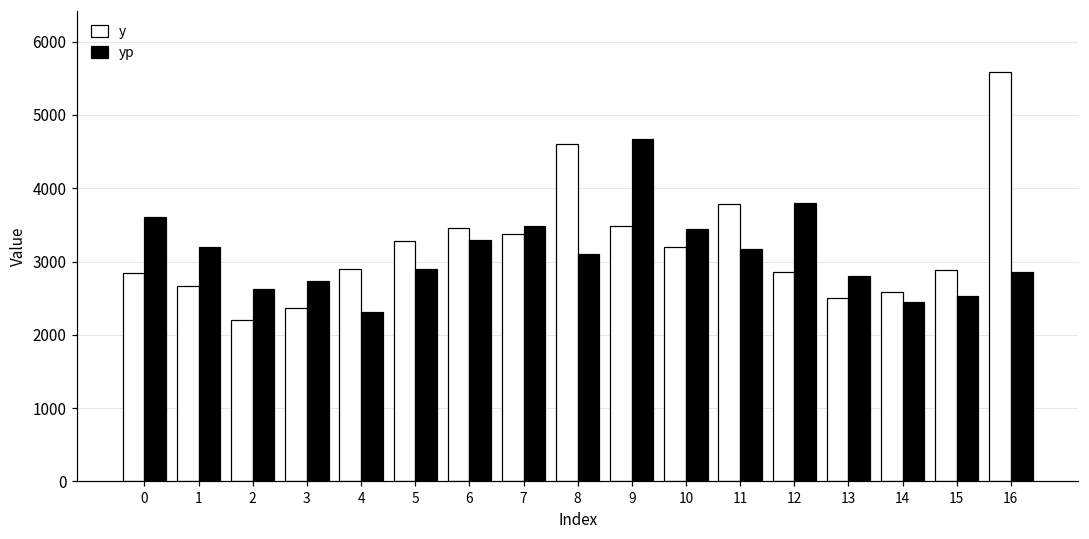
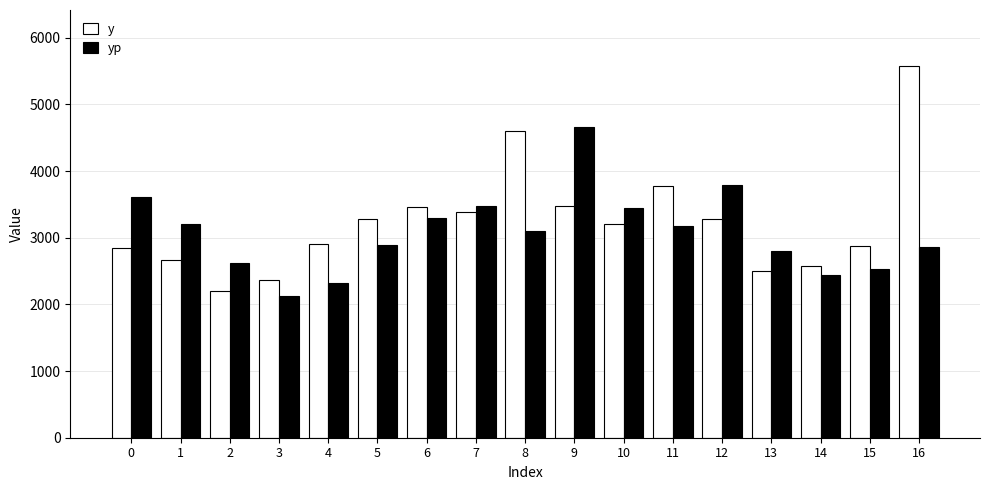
yp, 3: 2700 -> 2100
y, 12: 2900 -> 3300
